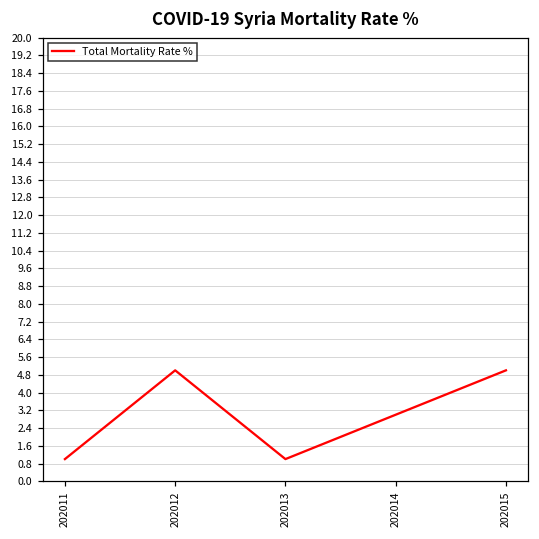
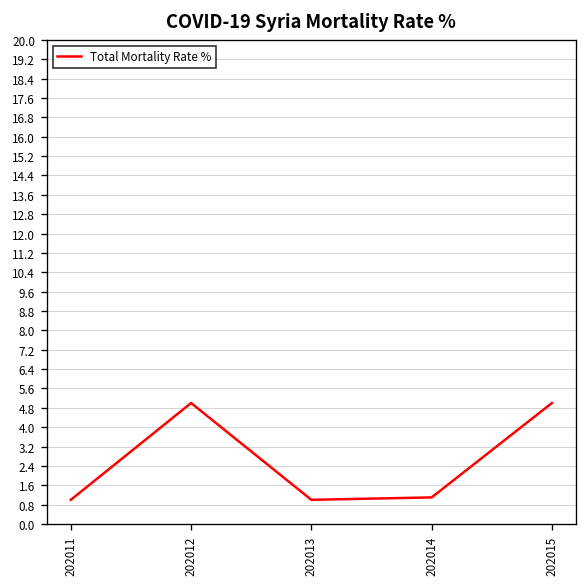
202014: 3.0 -> 1.1
